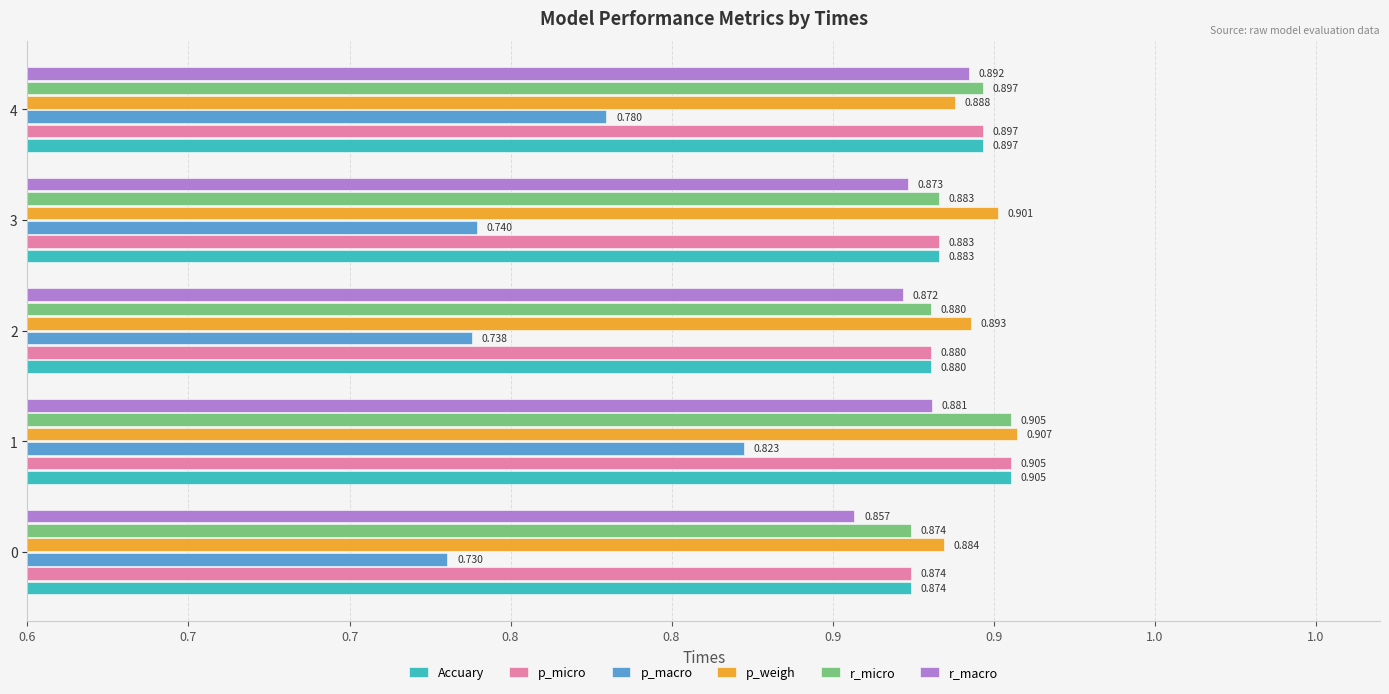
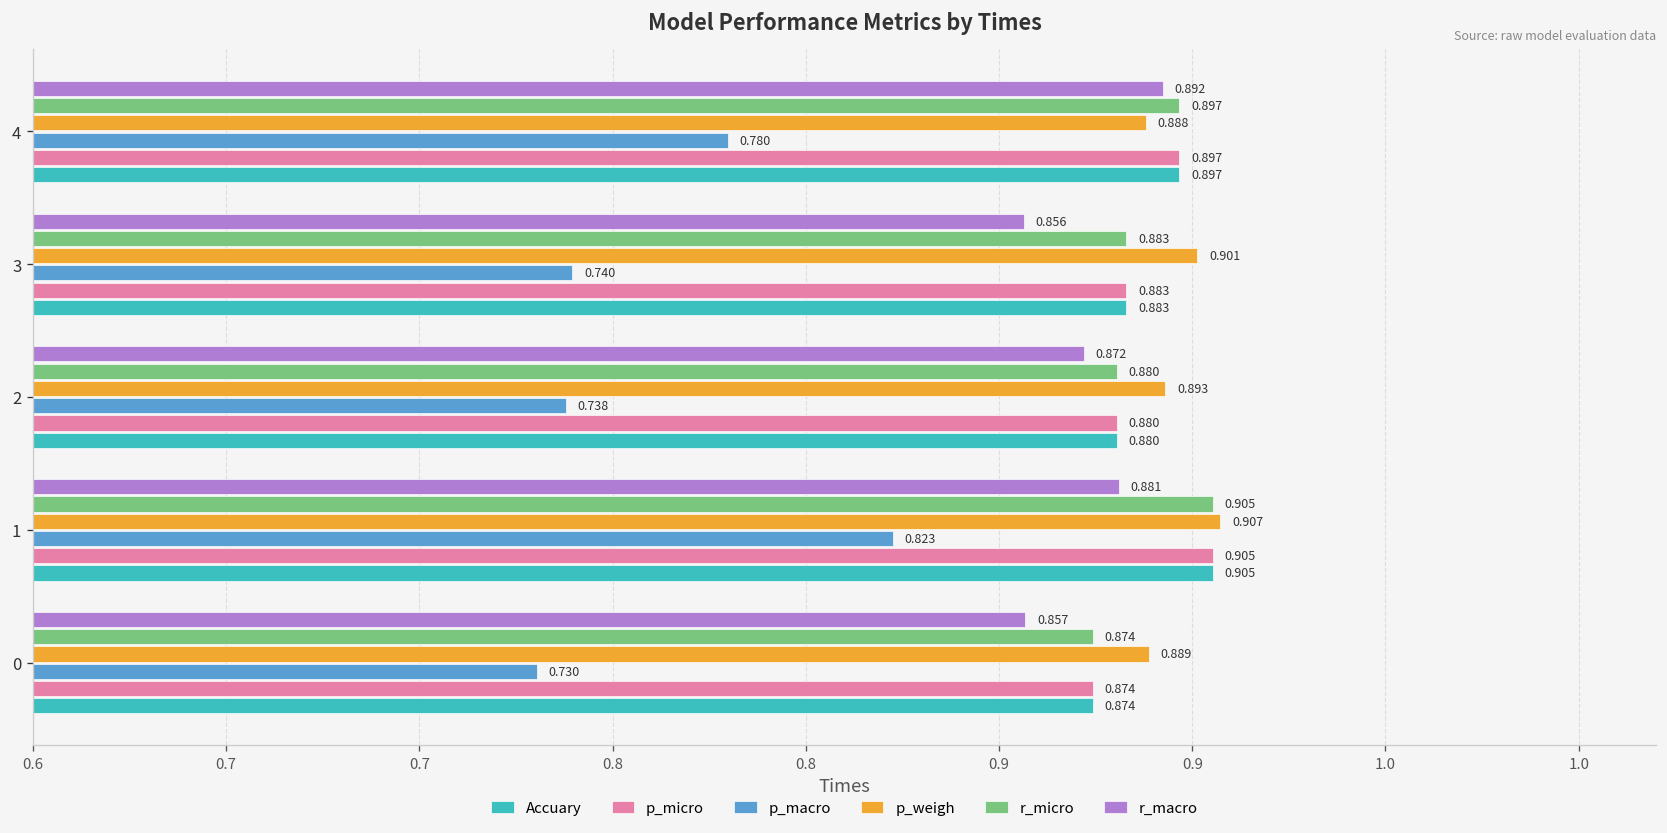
r_macro, 3: 0.873 -> 0.856
p_weigh, 0: 0.884 -> 0.889
